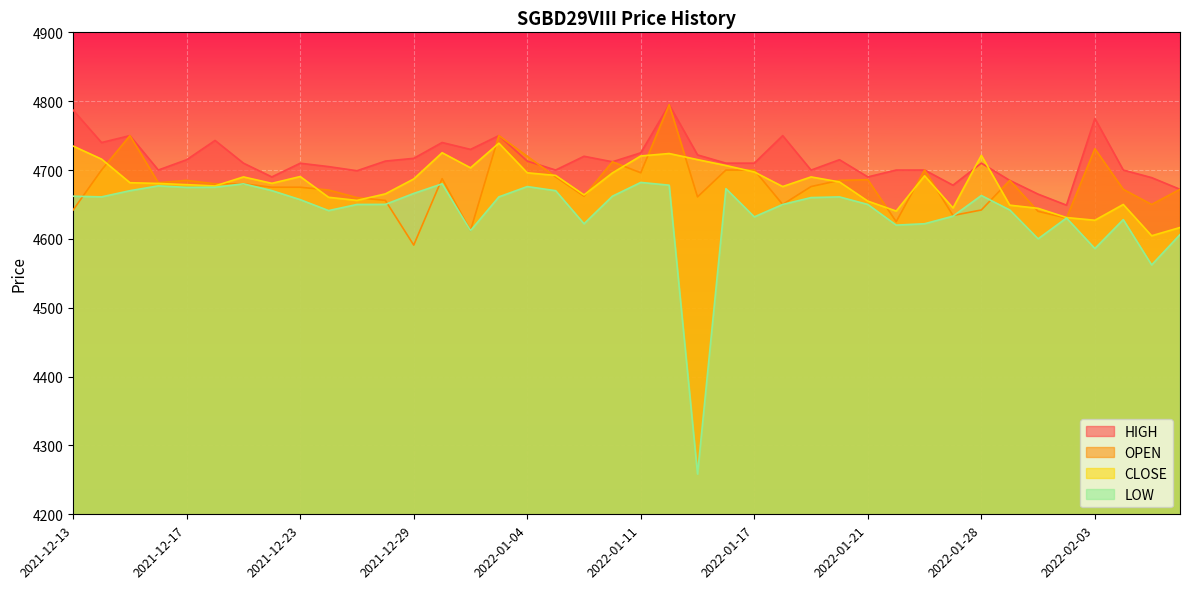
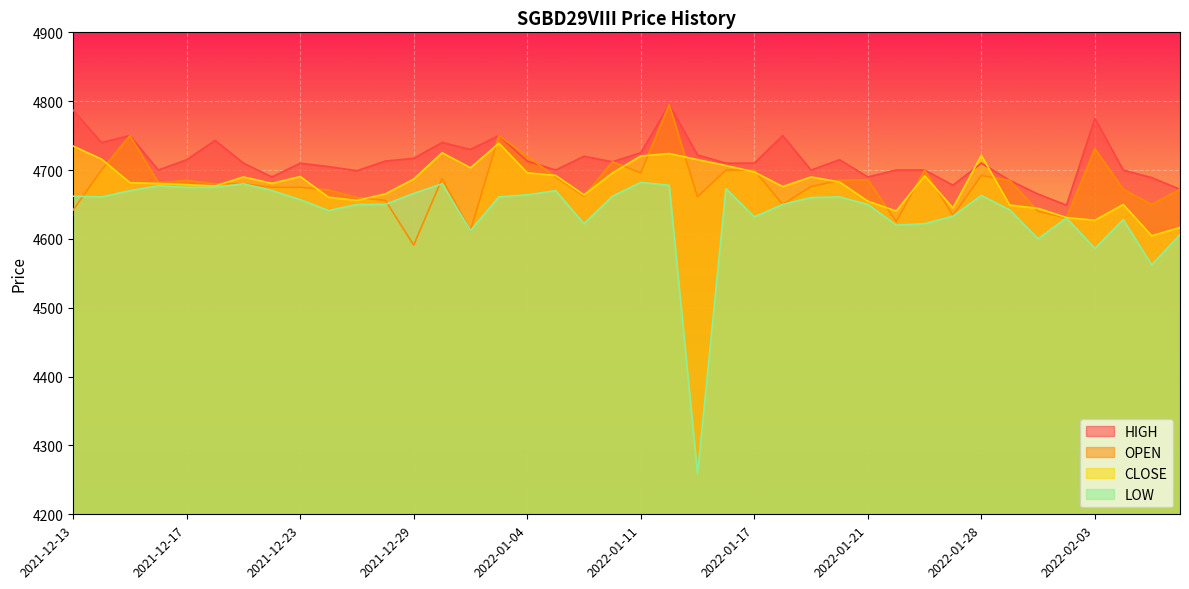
LOW, 2022-01-04: 4680 -> 4660
OPEN, 2022-01-28: 4640 -> 4690
